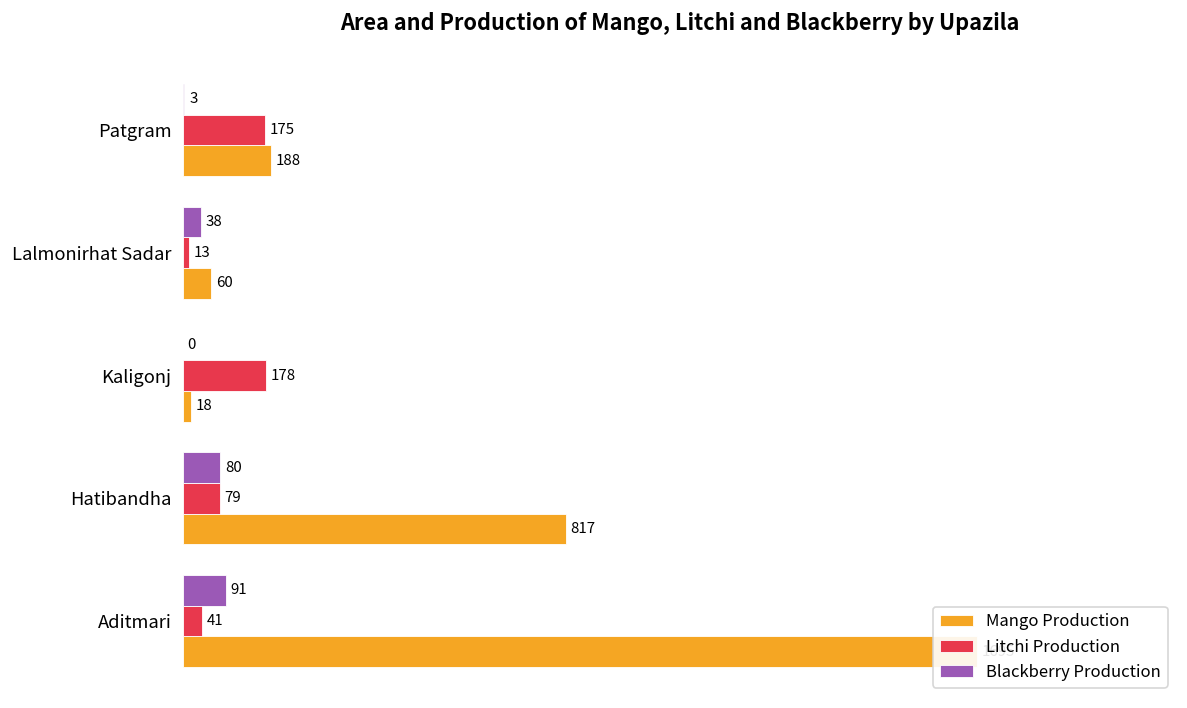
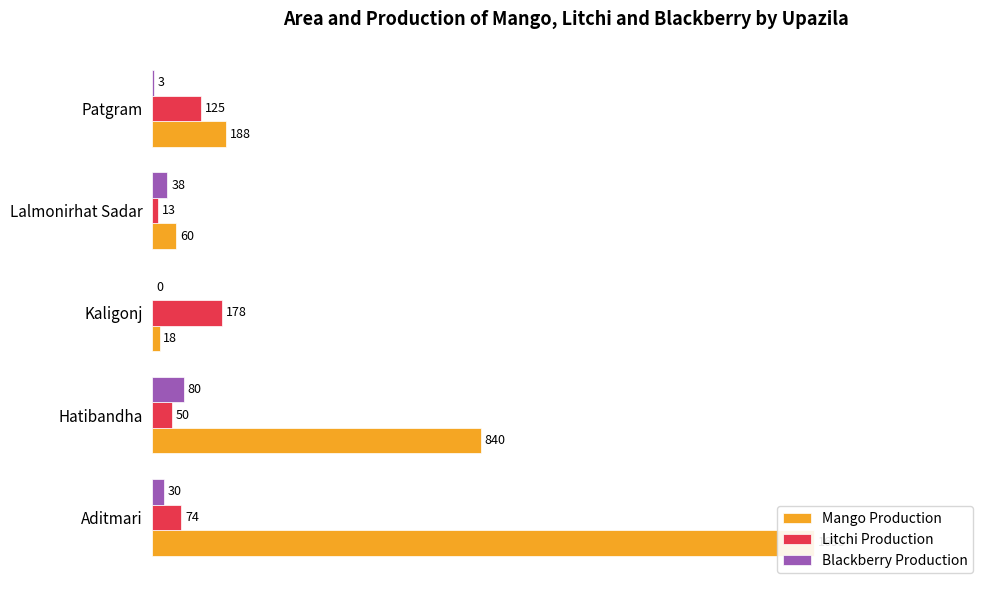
Litchi Production, Patgram: 175 -> 125
Litchi Production, Hatibandha: 79 -> 50
Mango Production, Hatibandha: 817 -> 840
Blackberry Production, Aditmari: 91 -> 30
Litchi Production, Aditmari: 41 -> 74
